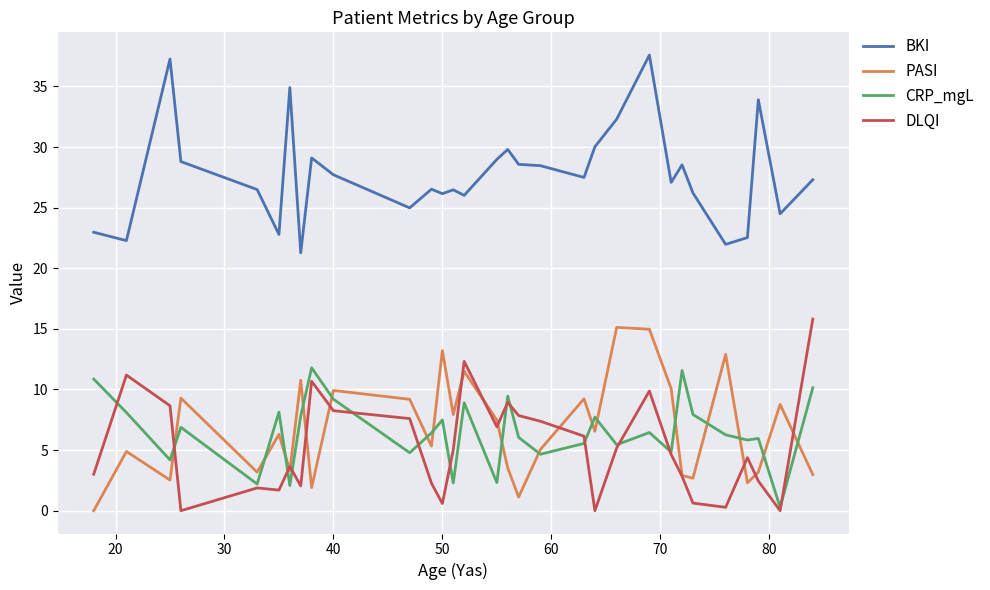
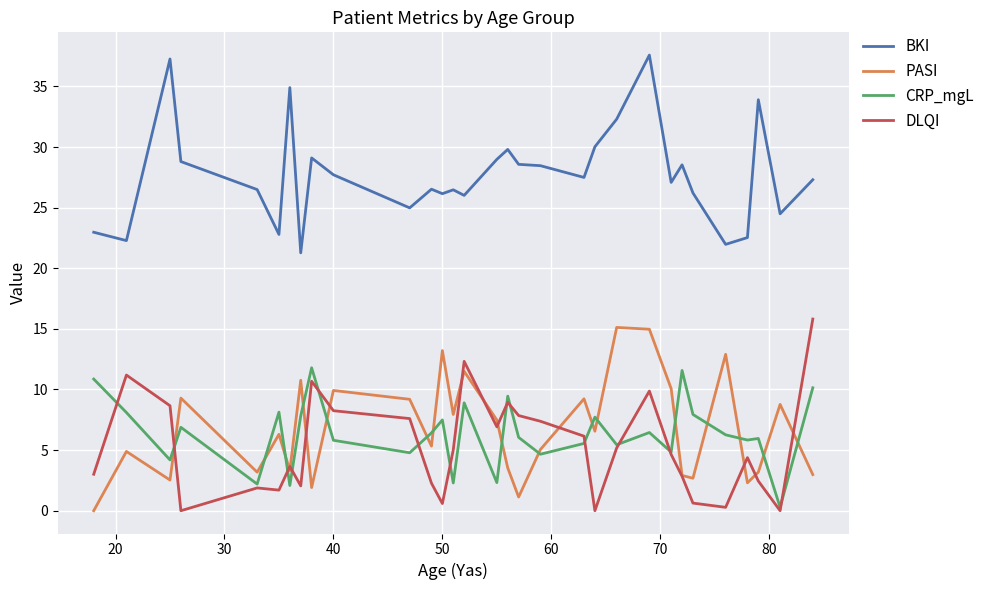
CRP_mgL, 40: 9.2 -> 5.8
